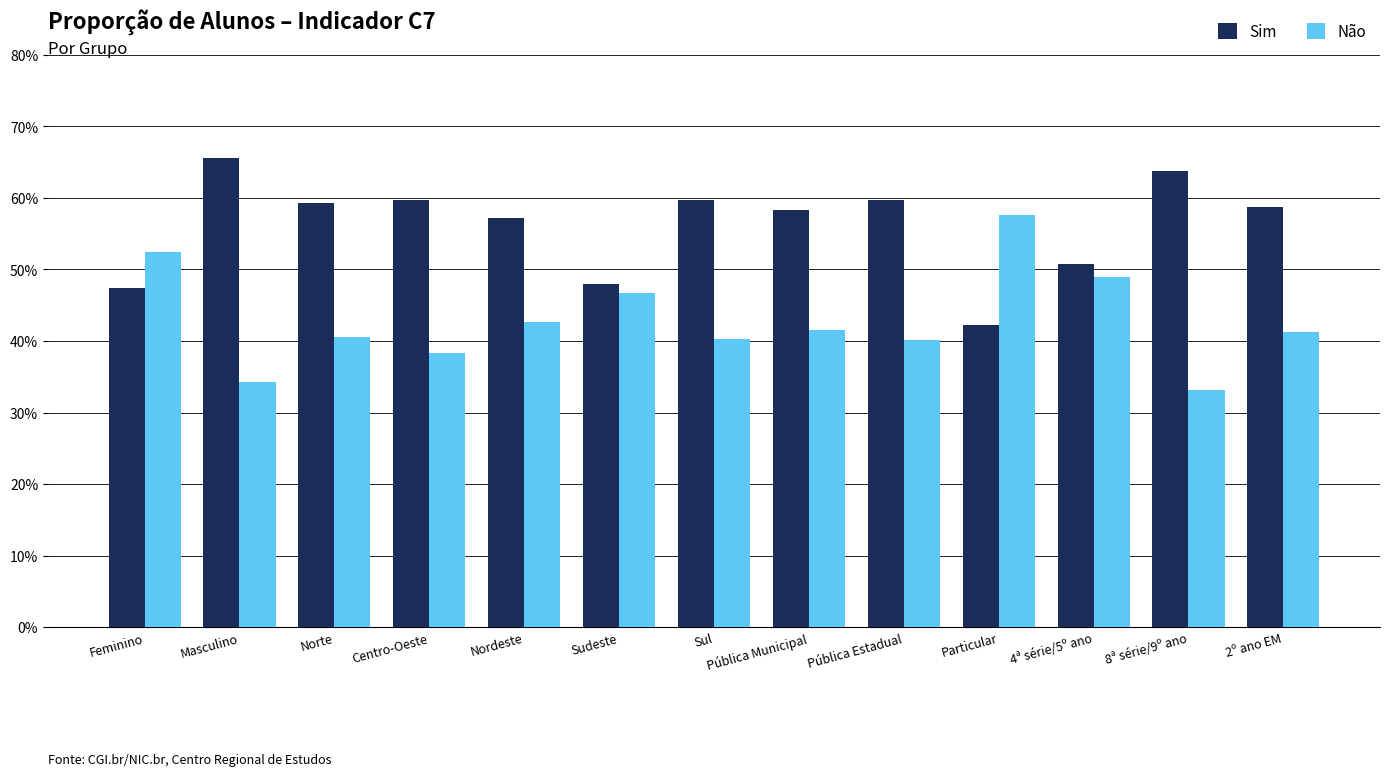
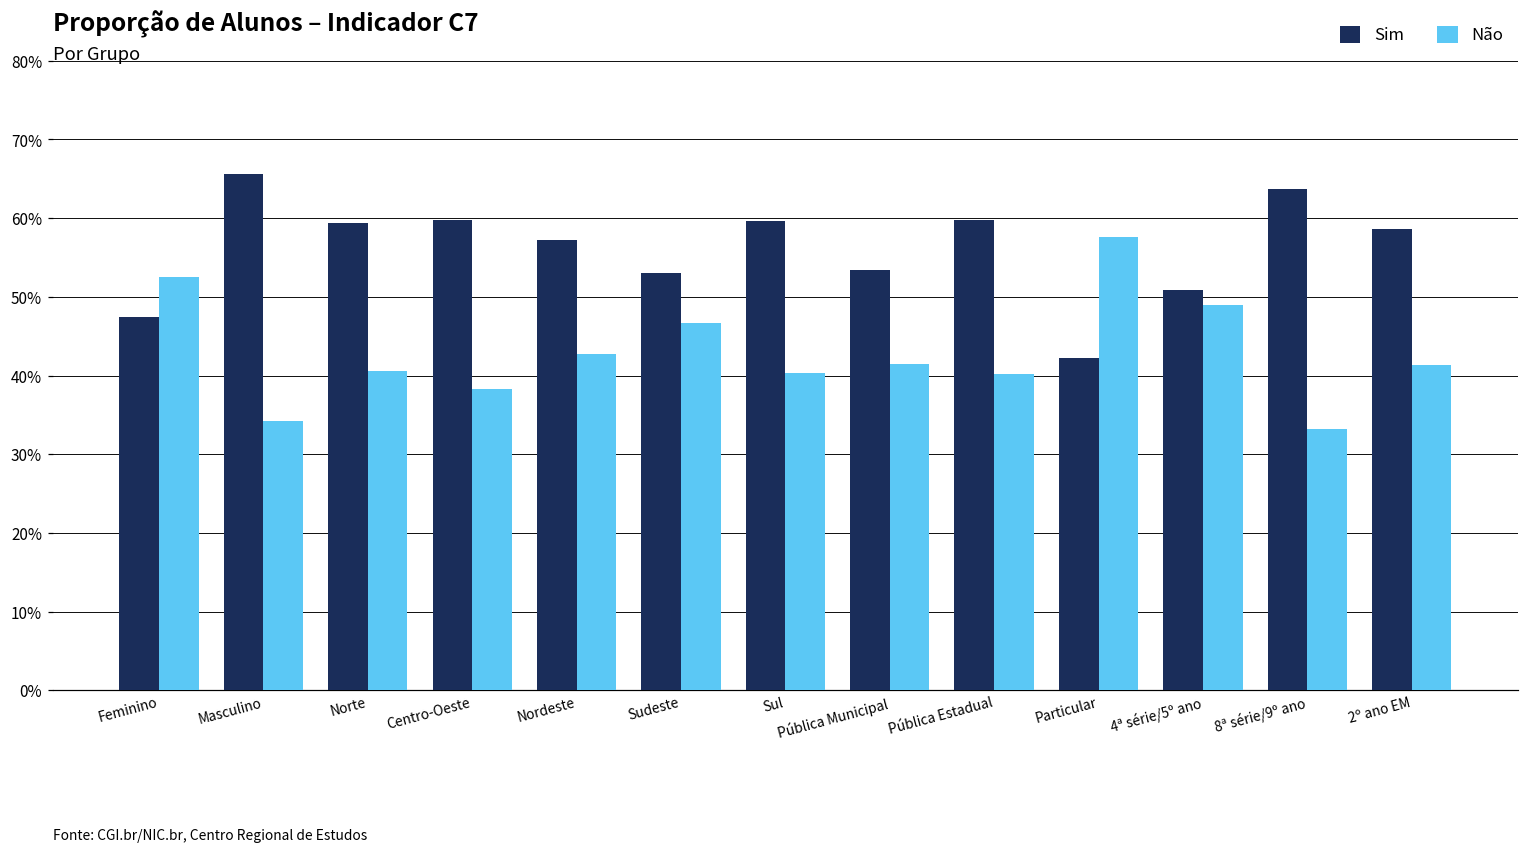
Sim, Sudeste: 48% -> 53%
Sim, Pública Municipal: 58% -> 53%
